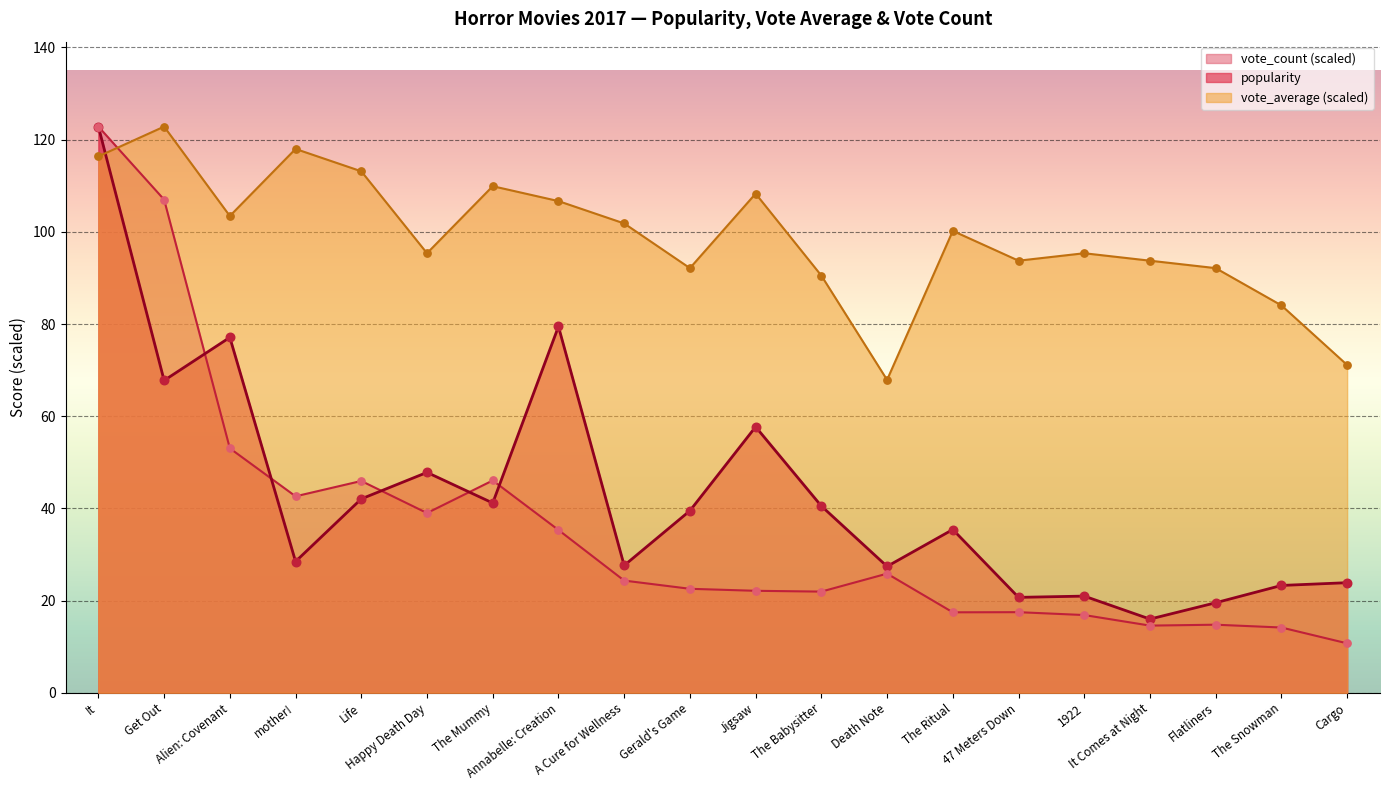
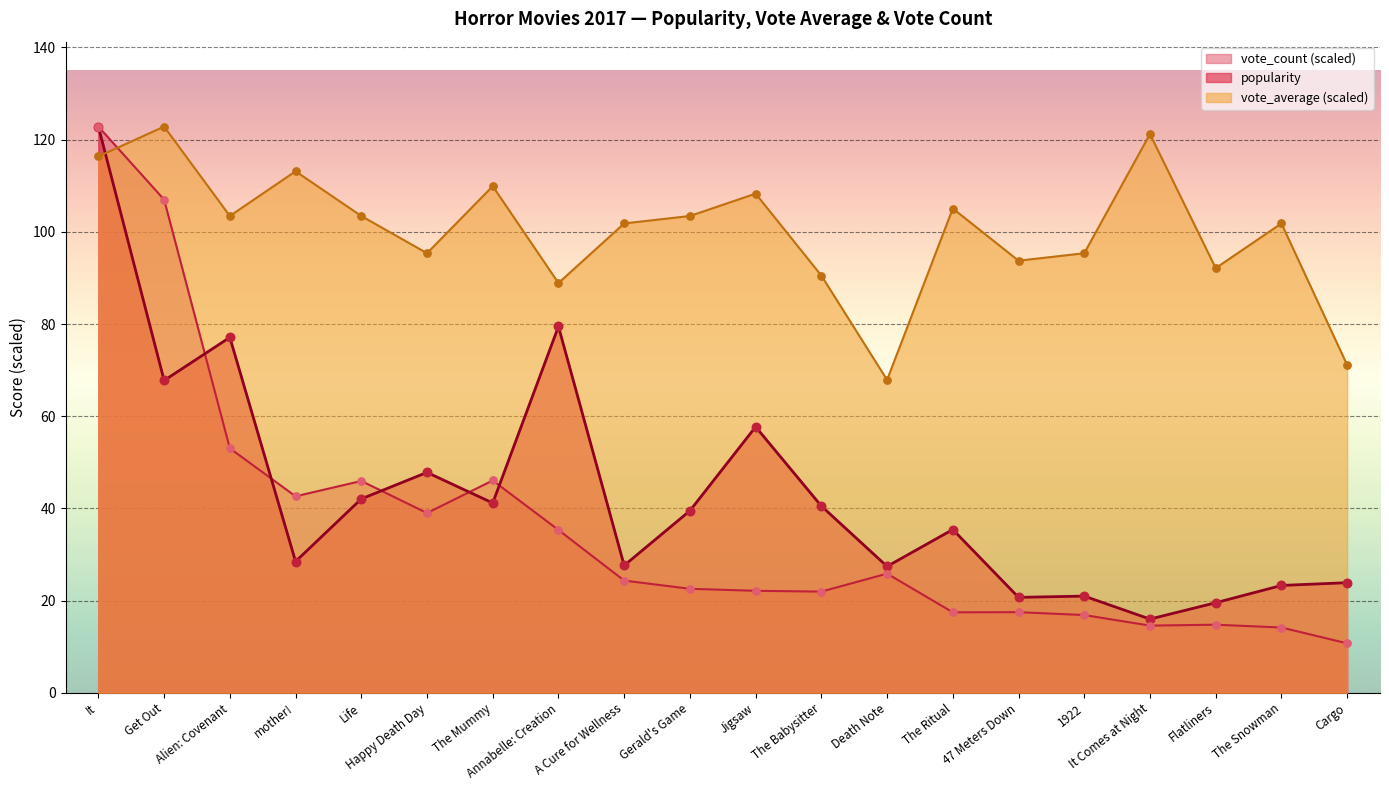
vote_average (scaled), mother!: 118 -> 113
vote_average (scaled), Life: 113 -> 103
vote_average (scaled), Annabelle: Creation: 107 -> 89
vote_average (scaled), Gerald's Game: 92 -> 103
vote_average (scaled), The Ritual: 100 -> 105
vote_average (scaled), It Comes at Night: 94 -> 121
vote_average (scaled), The Snowman: 84 -> 102
